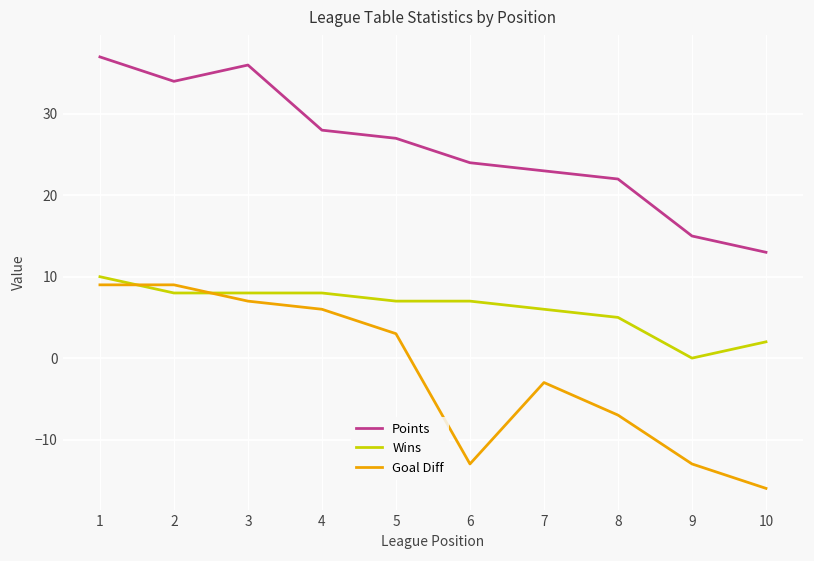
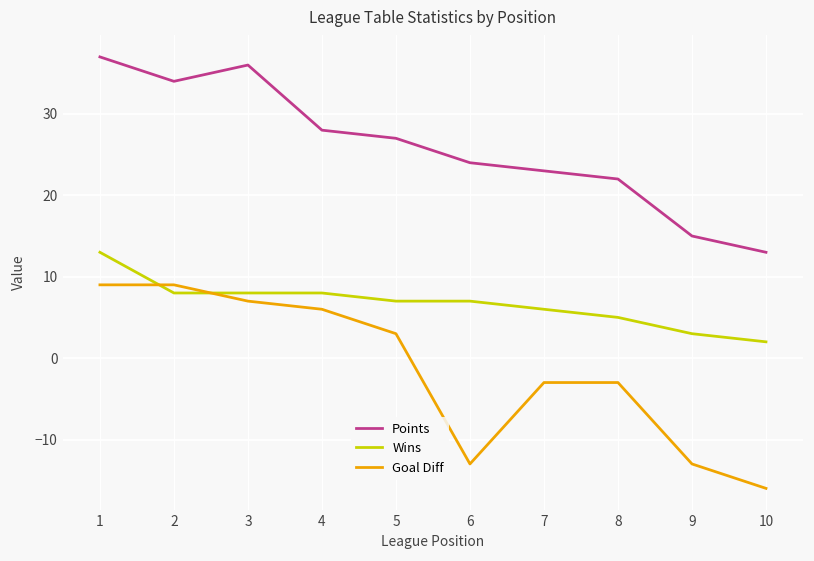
Wins, 1: 10 -> 13
Goal Diff, 8: -7 -> -3
Wins, 9: 0 -> 3
